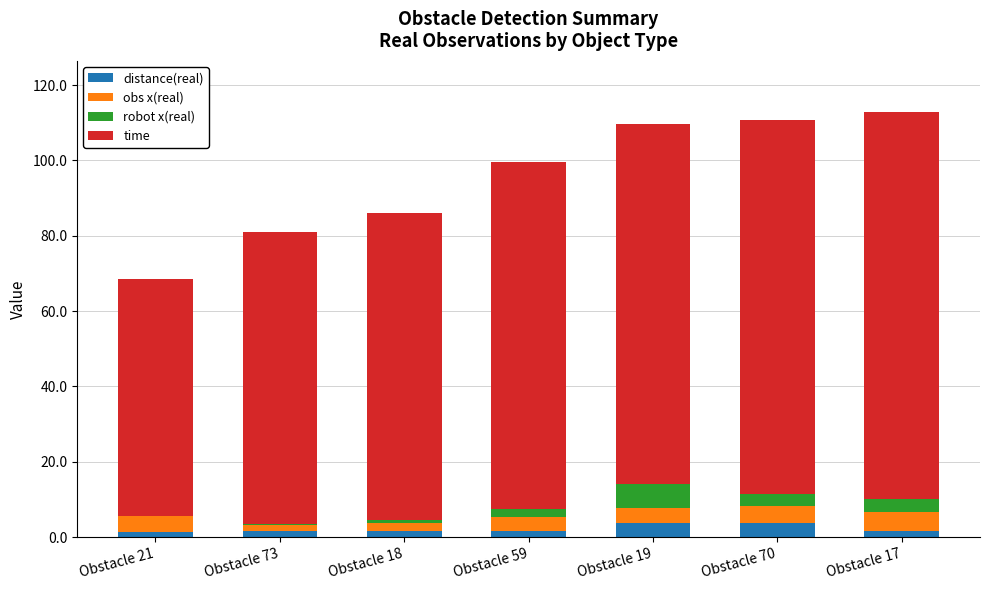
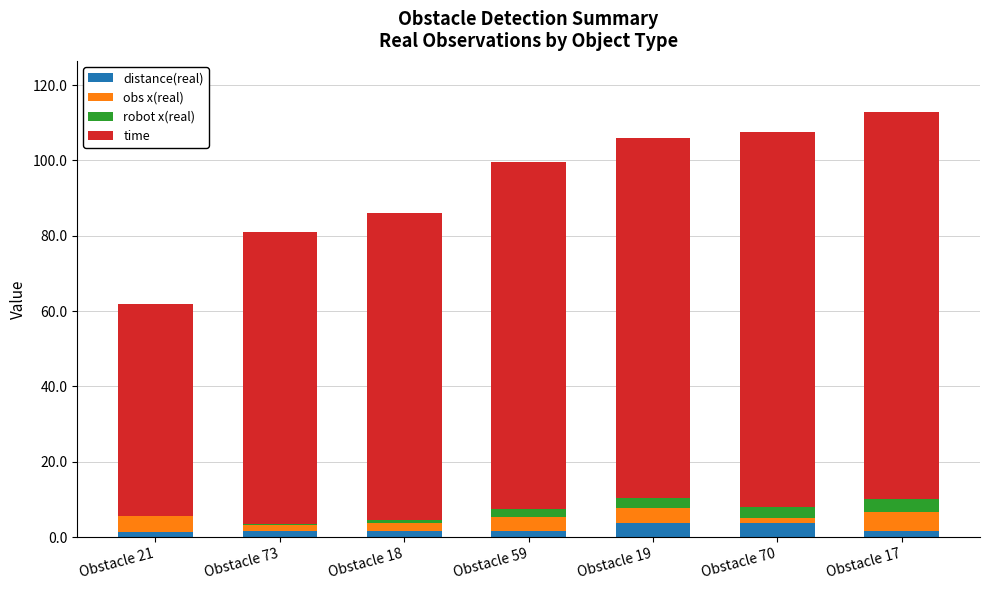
time, Obstacle 21: 63 -> 56
robot x(real), Obstacle 19: 6 -> 3
obs x(real), Obstacle 70: 5 -> 1
